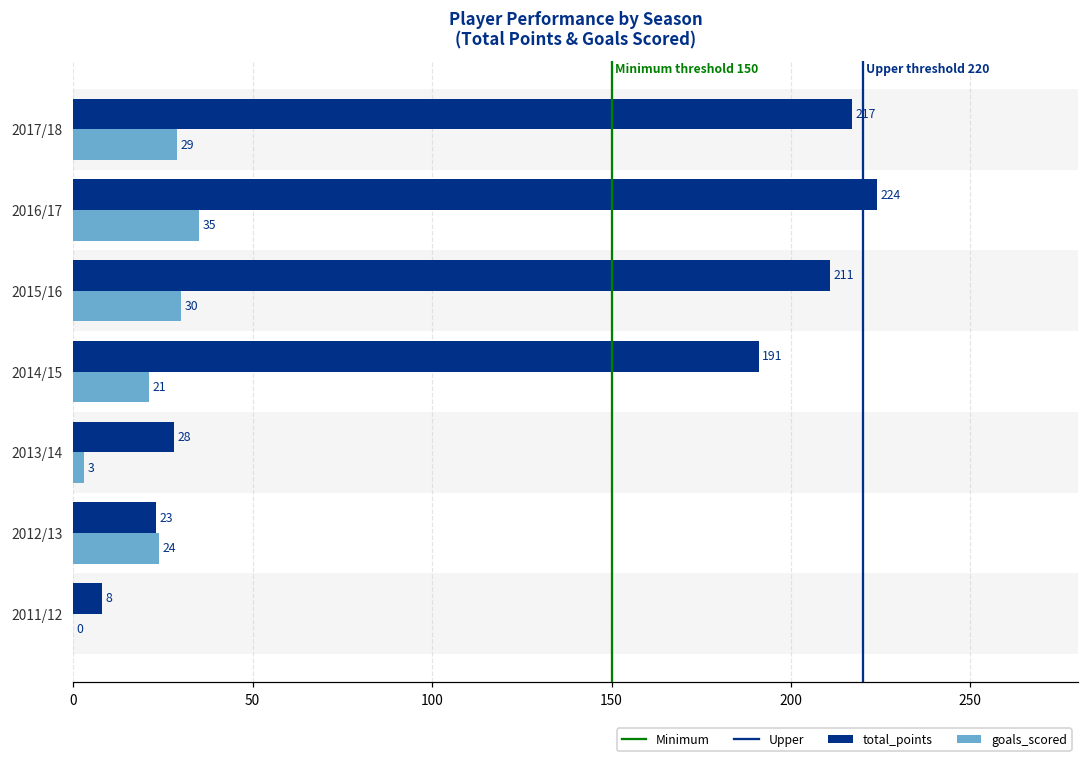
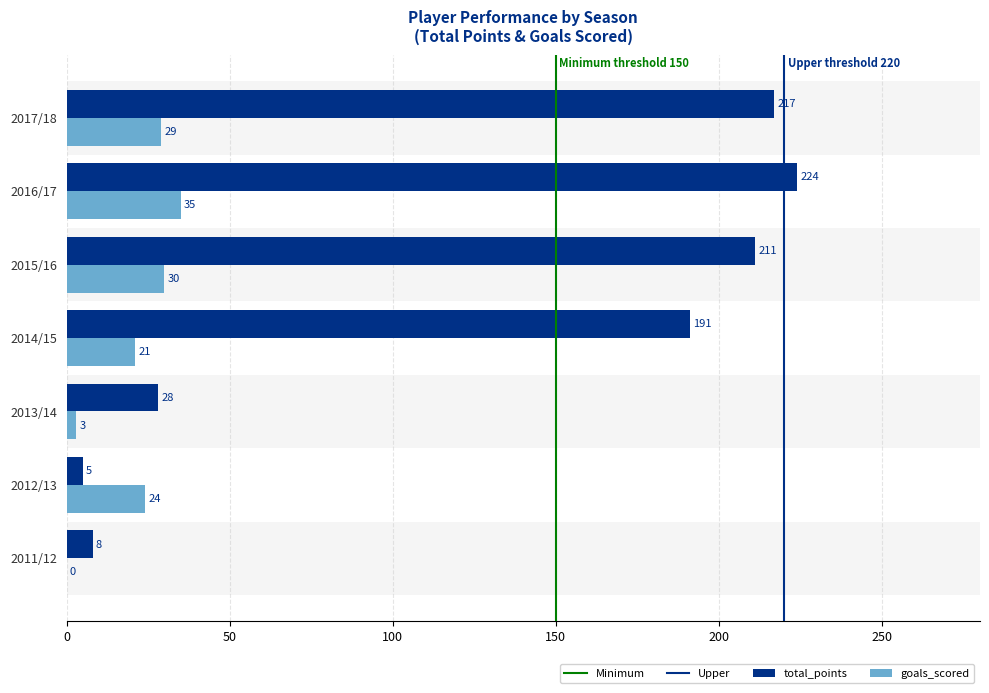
total_points, 2012/13: 23 -> 5
